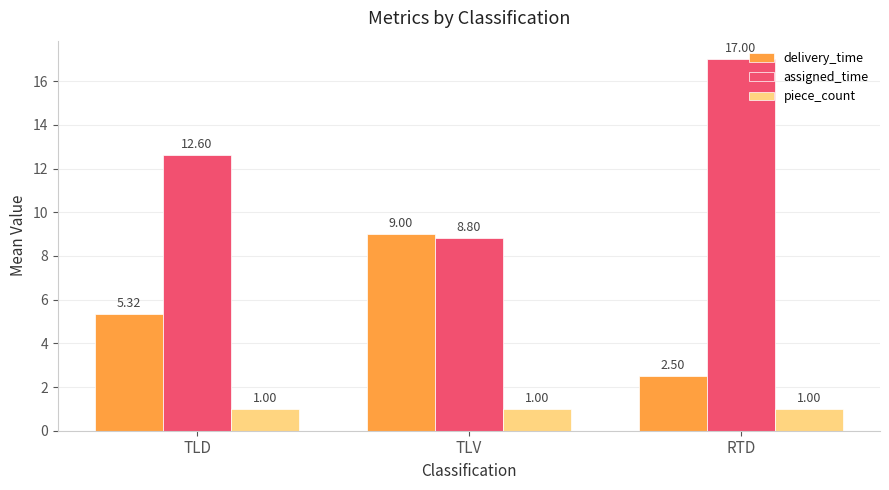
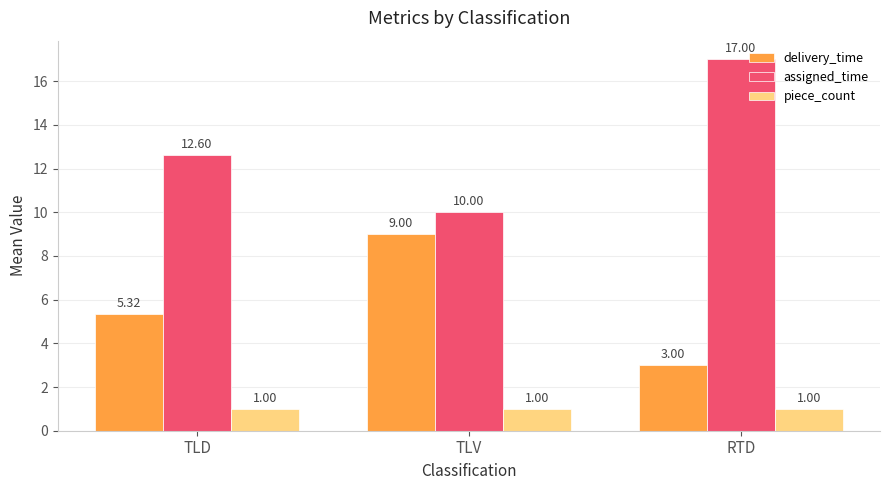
assigned_time, TLV: 8.80 -> 10.00
delivery_time, RTD: 2.50 -> 3.00
